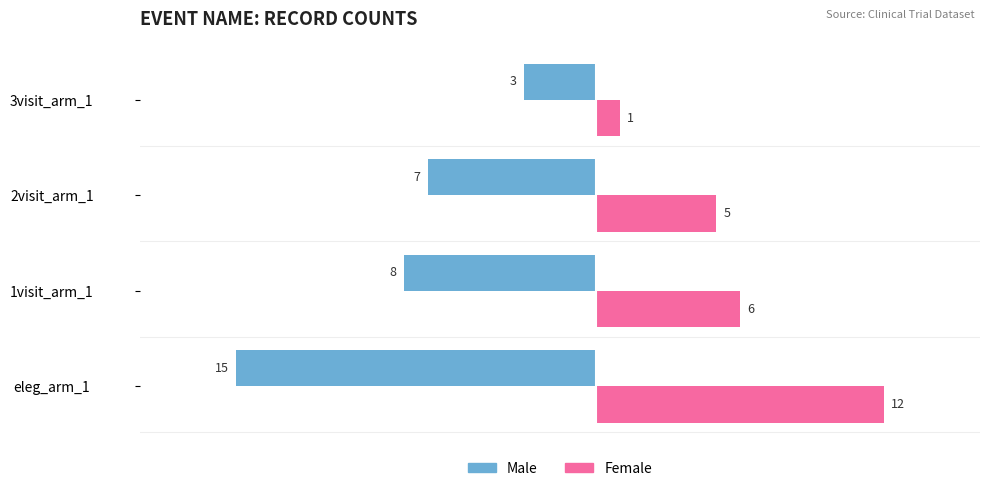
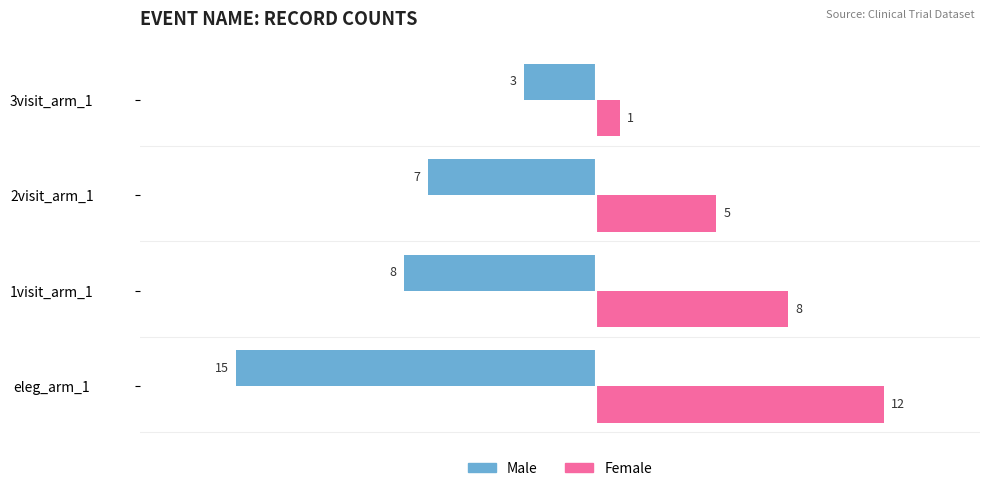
Female, 1visit_arm_1: 6 -> 8
